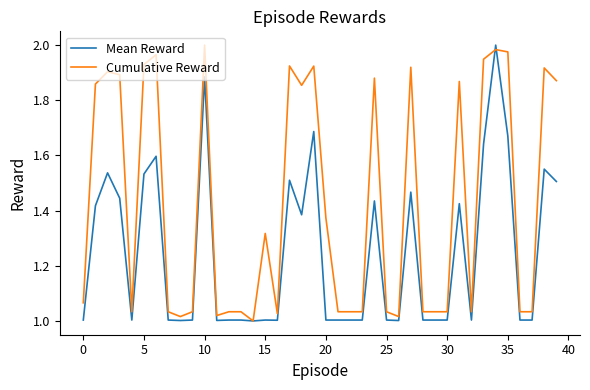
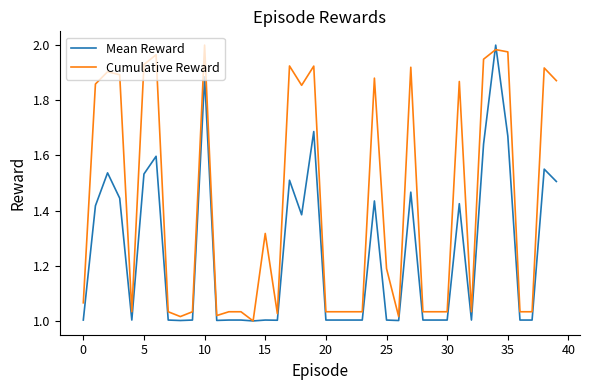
Cumulative Reward, 20: 1.37 -> 1.03
Cumulative Reward, 25: 1.03 -> 1.19
